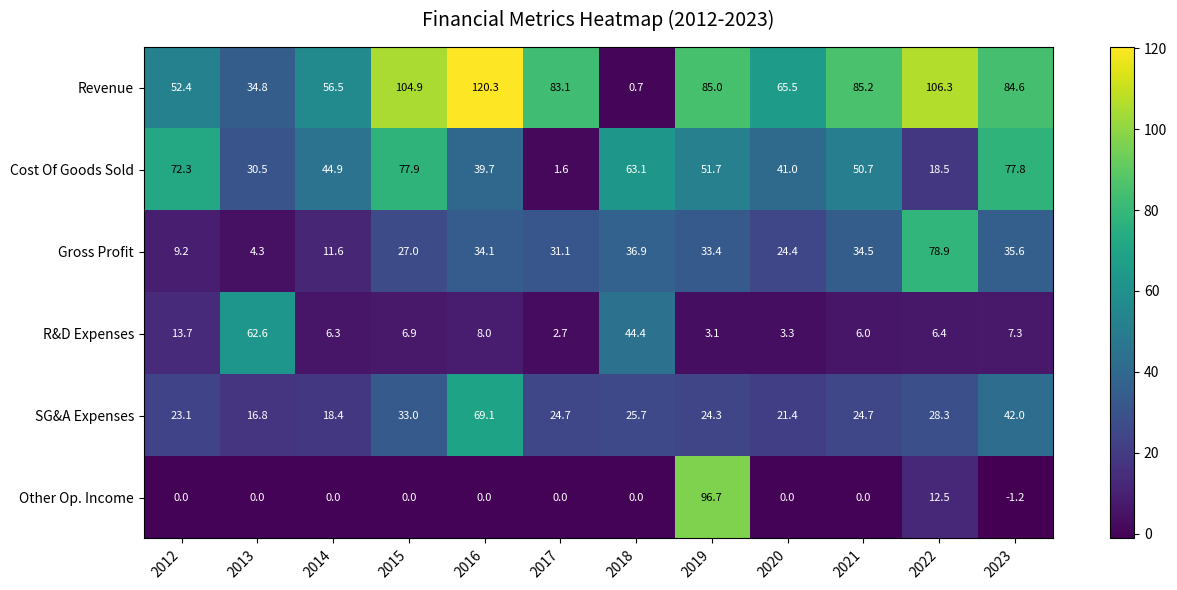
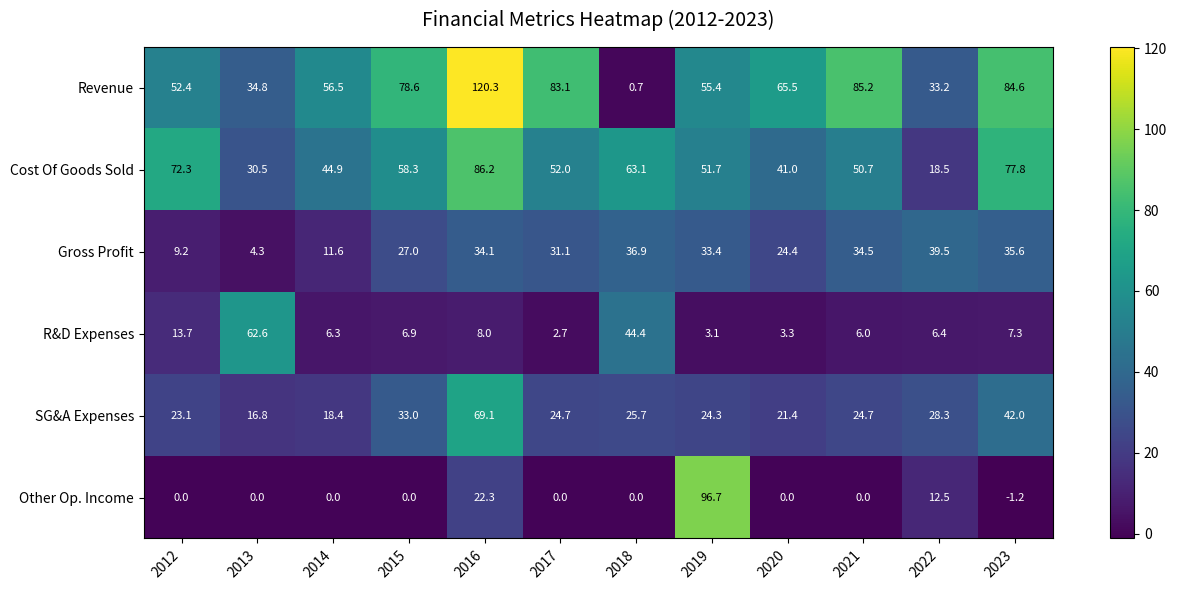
Revenue, 2015: 104.9 -> 78.6
Revenue, 2019: 85.0 -> 55.4
Revenue, 2022: 106.3 -> 33.2
Cost Of Goods Sold, 2015: 77.9 -> 58.3
Cost Of Goods Sold, 2016: 39.7 -> 86.2
Cost Of Goods Sold, 2017: 1.6 -> 52.0
Gross Profit, 2022: 78.9 -> 39.5
Other Op. Income, 2016: 0.0 -> 22.3
